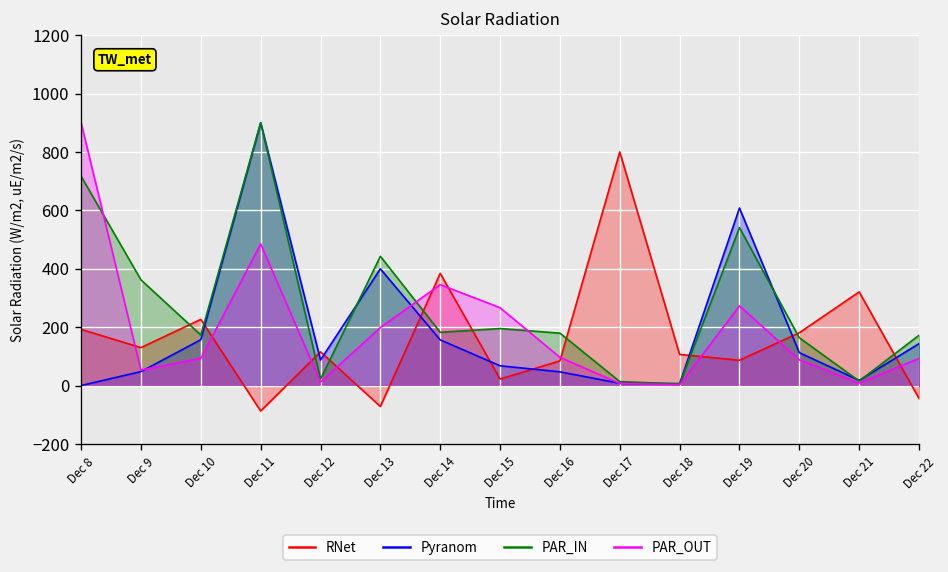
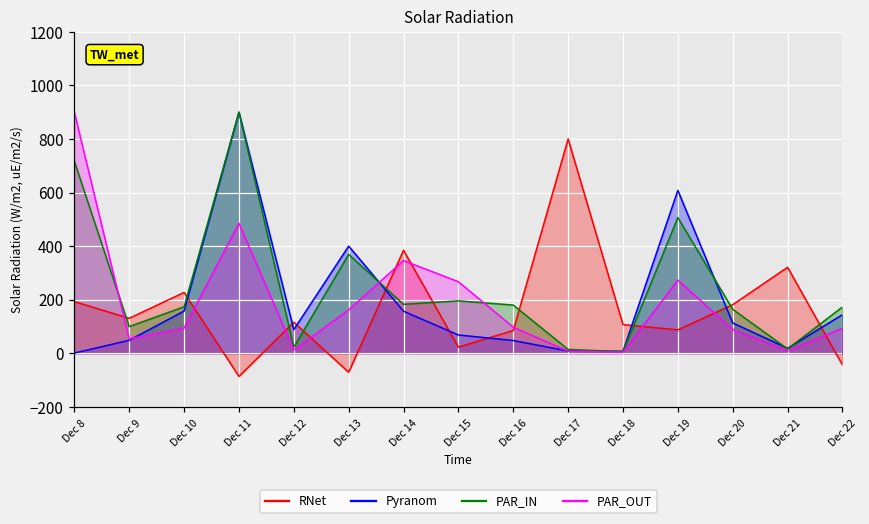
PAR_IN, Dec 9: 360 -> 100
PAR_IN, Dec 13: 440 -> 370
PAR_OUT, Dec 13: 200 -> 160
PAR_IN, Dec 19: 540 -> 510
